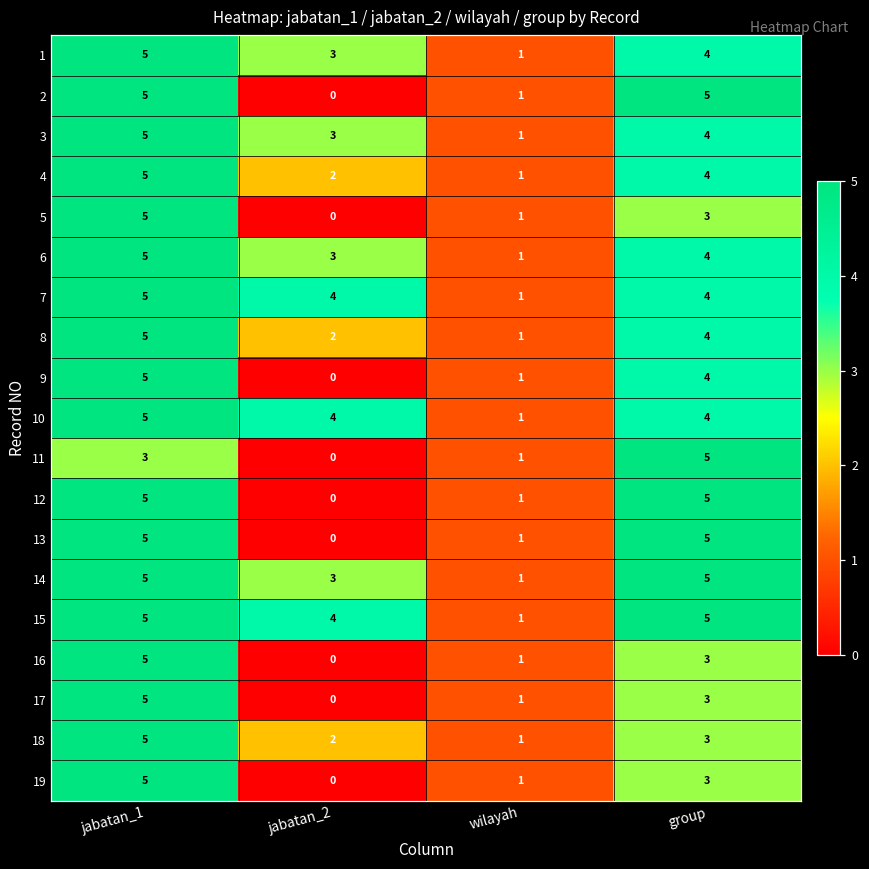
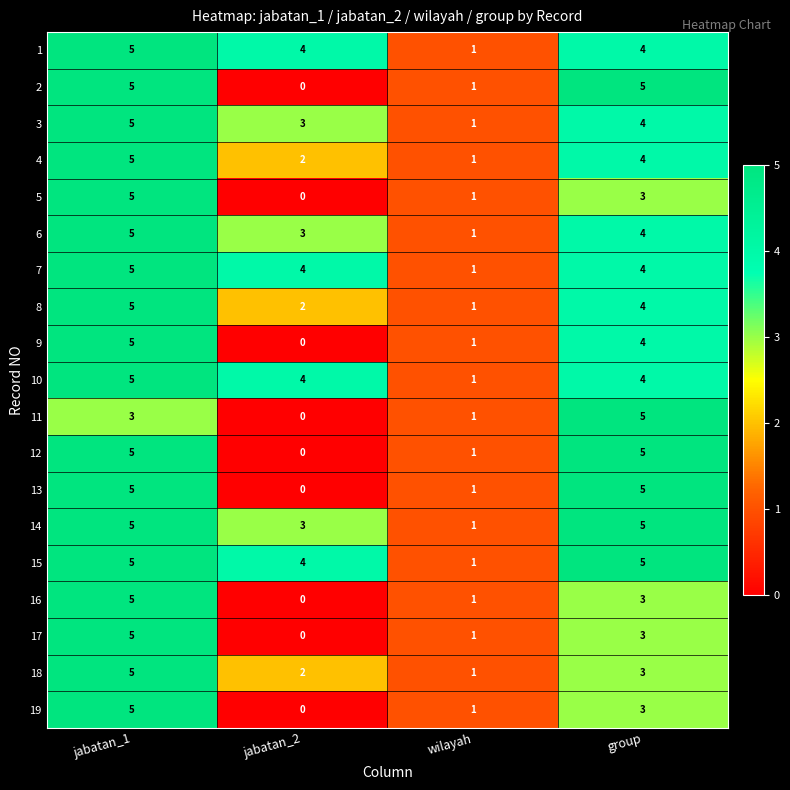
1, jabatan_2: 3 -> 4
